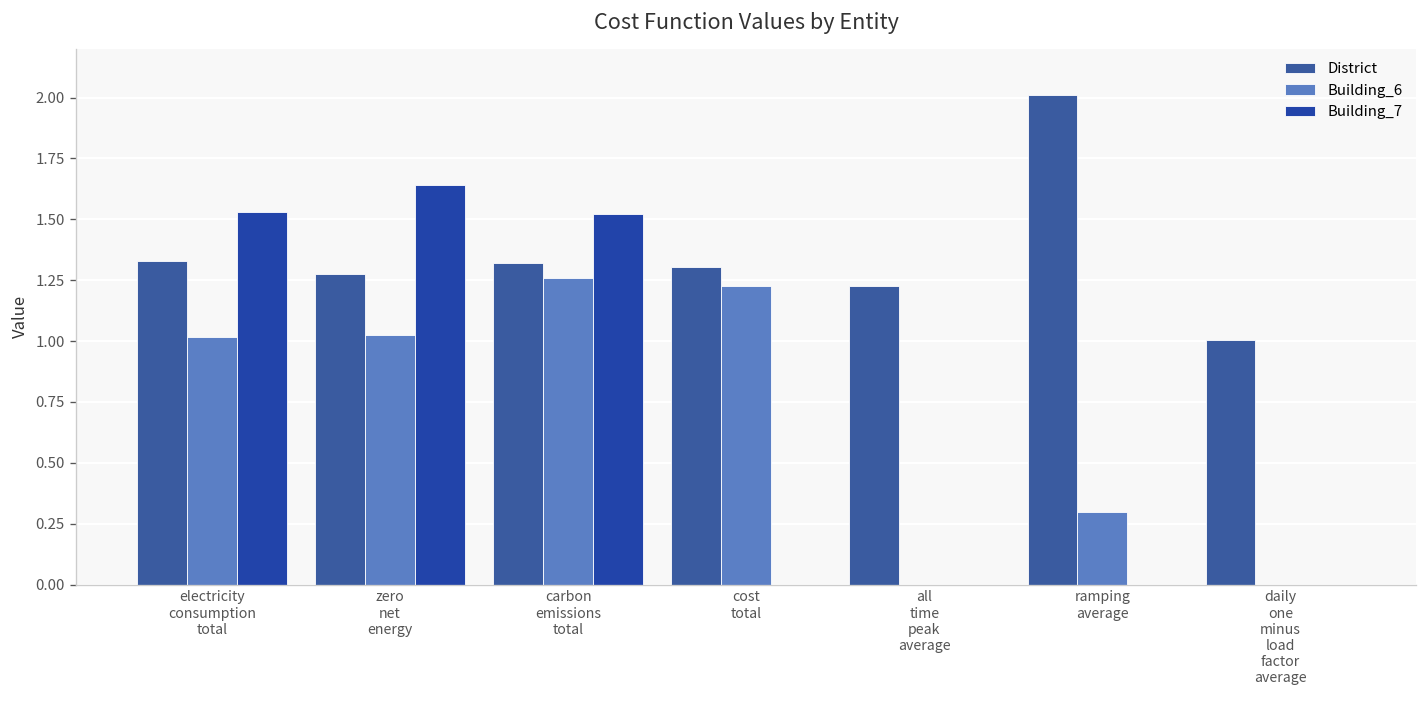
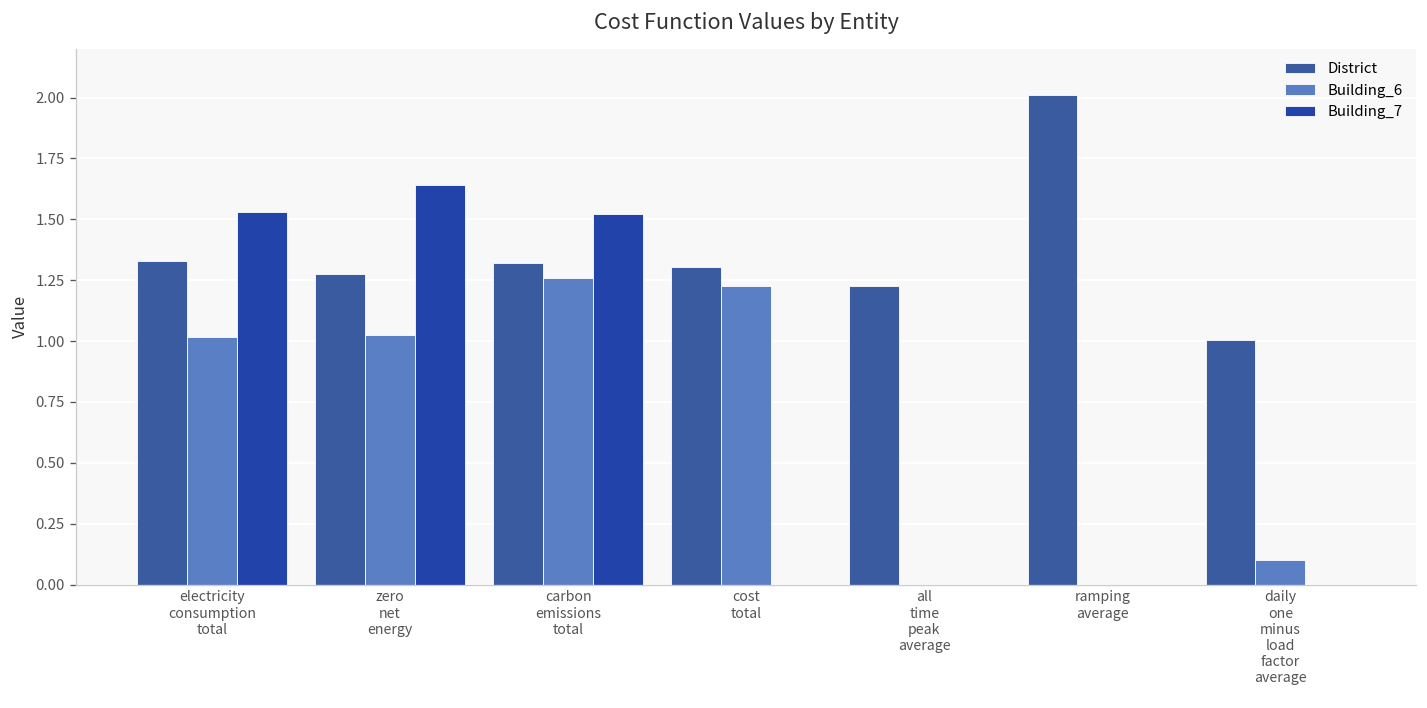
Building_6, ramping average: 0.3 -> 0.0
Building_6, daily one minus load factor average: 0.0 -> 0.1
